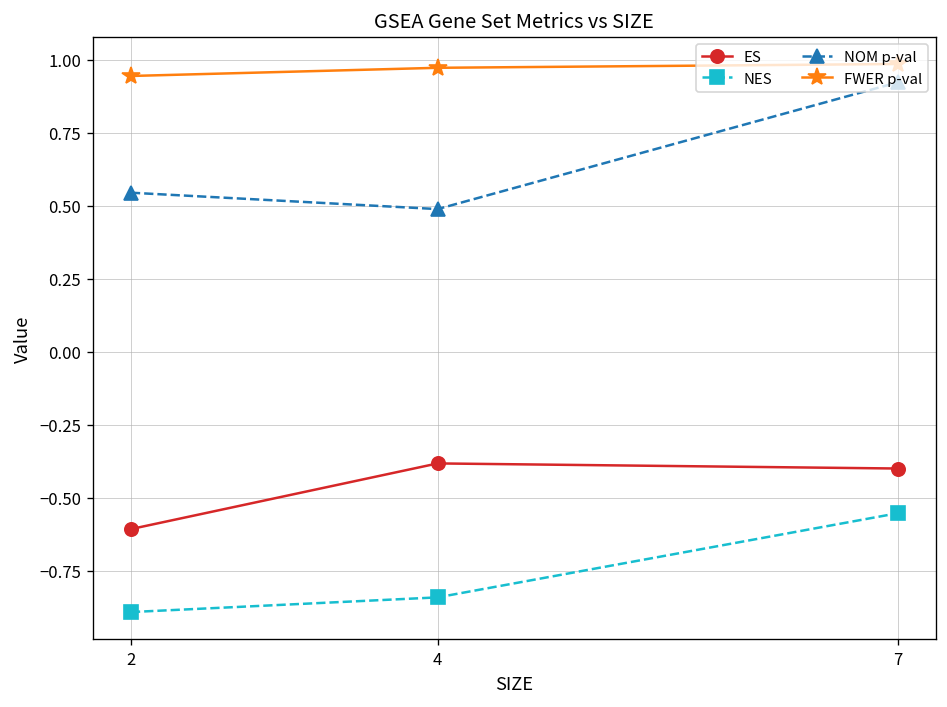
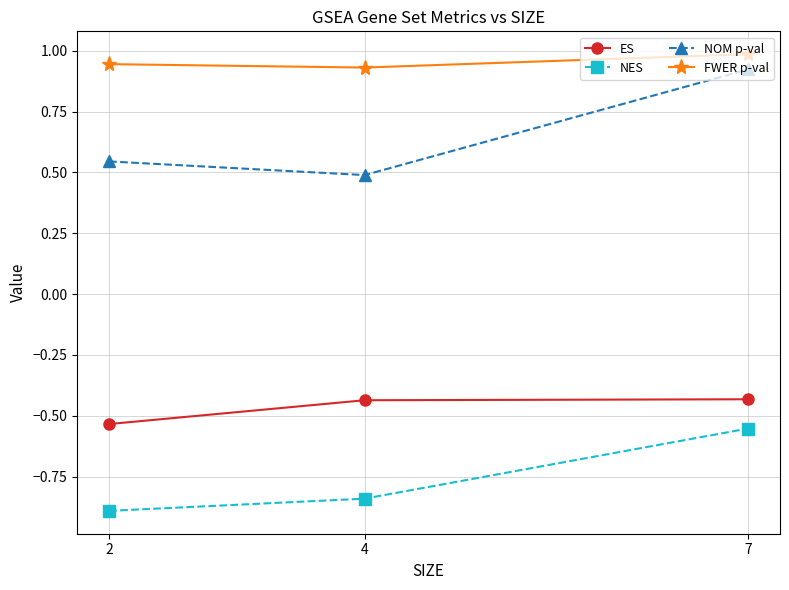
ES, 2: -0.61 -> -0.53
ES, 4: -0.38 -> -0.44
FWER p-val, 4: 0.97 -> 0.93
ES, 7: -0.40 -> -0.43
